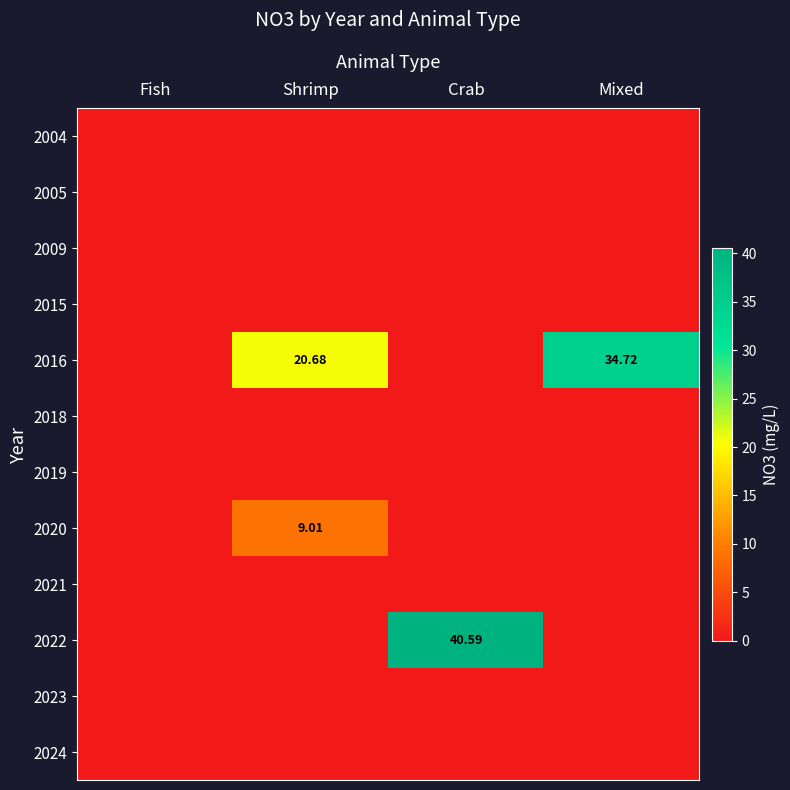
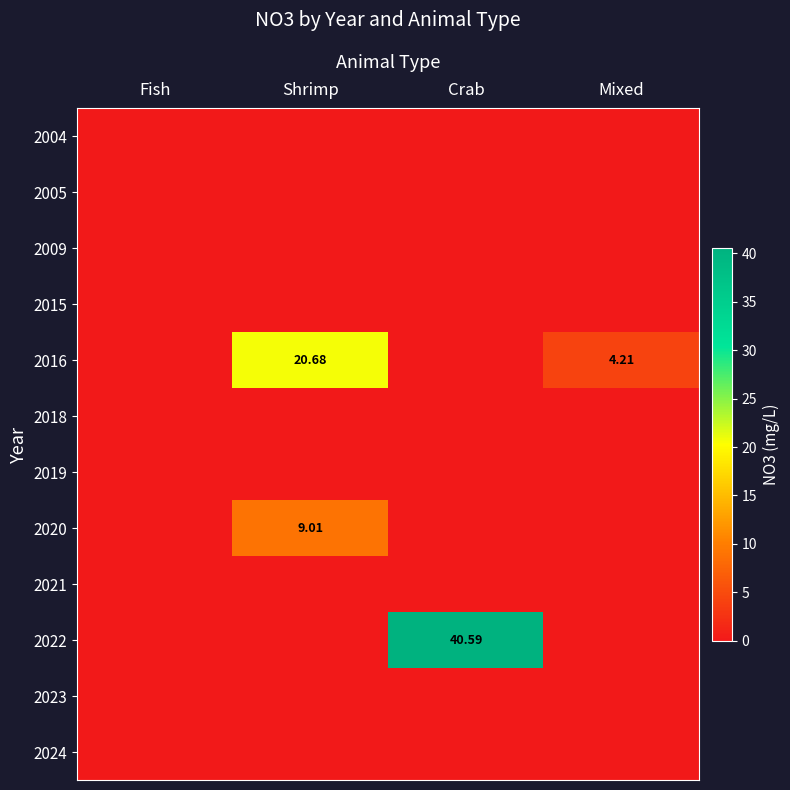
2016, Mixed: 34.72 -> 4.21
